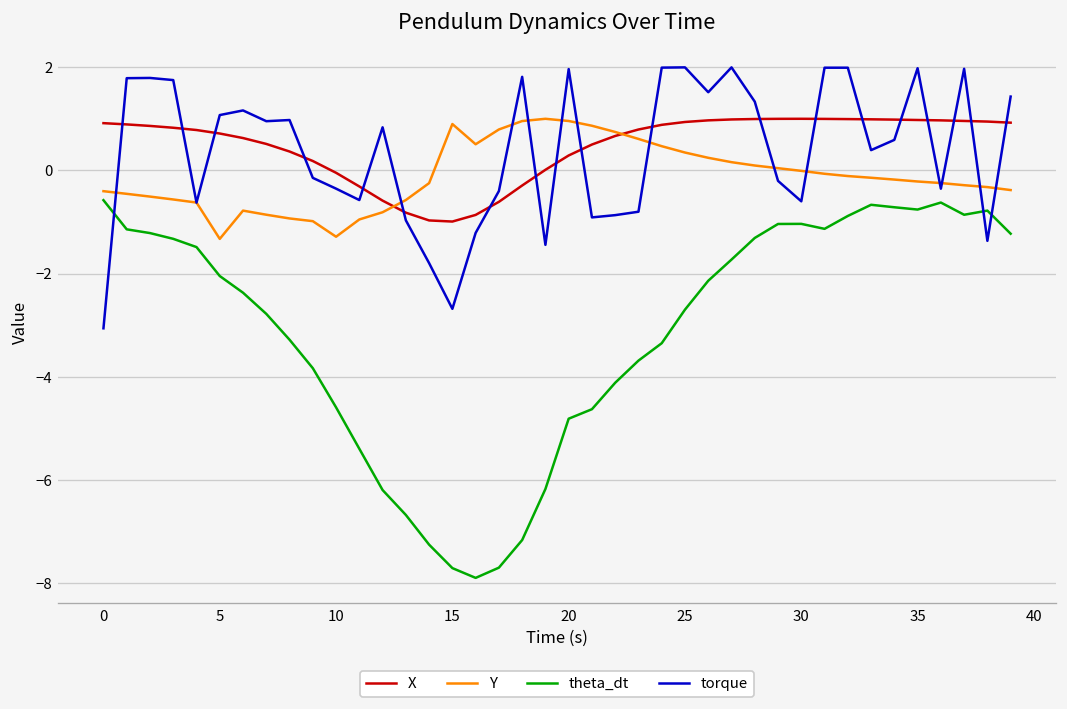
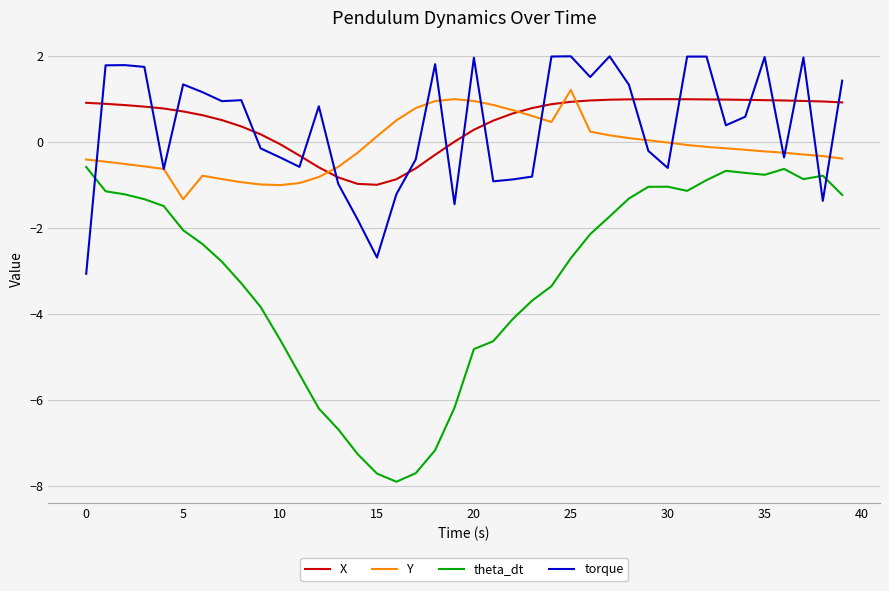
torque, 5: 1.1 -> 1.3
Y, 10: -1.3 -> -1.0
Y, 15: 0.9 -> 0.1
Y, 25: 0.3 -> 1.2
